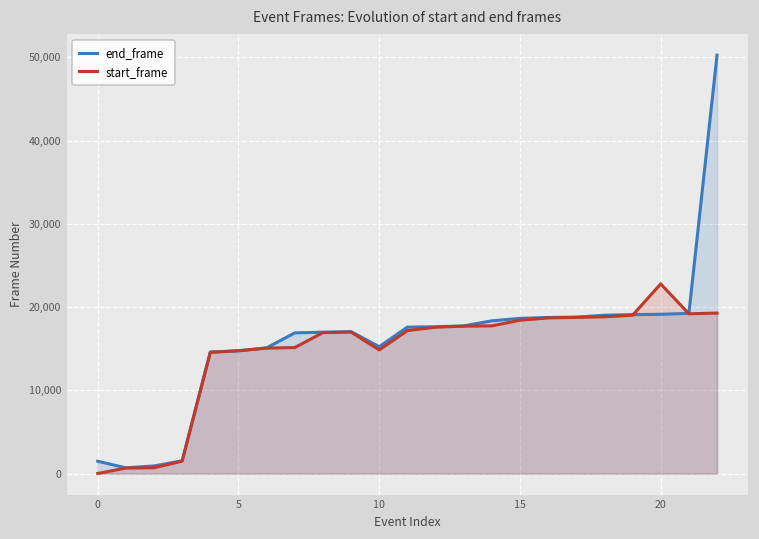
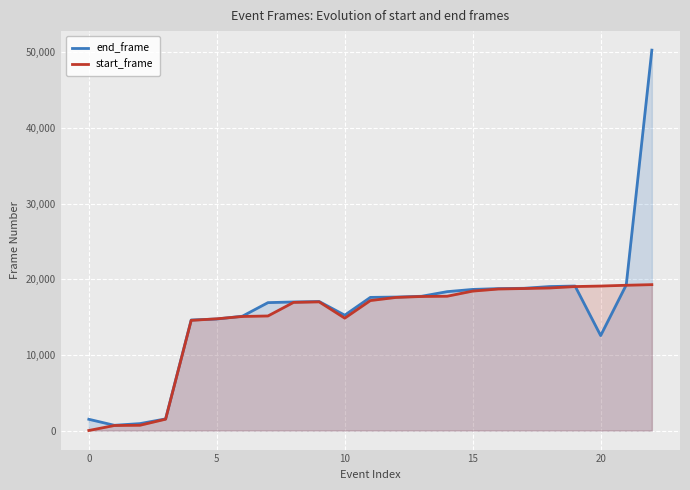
end_frame, 20: 19,000 -> 13,000
start_frame, 20: 23,000 -> 19,000
